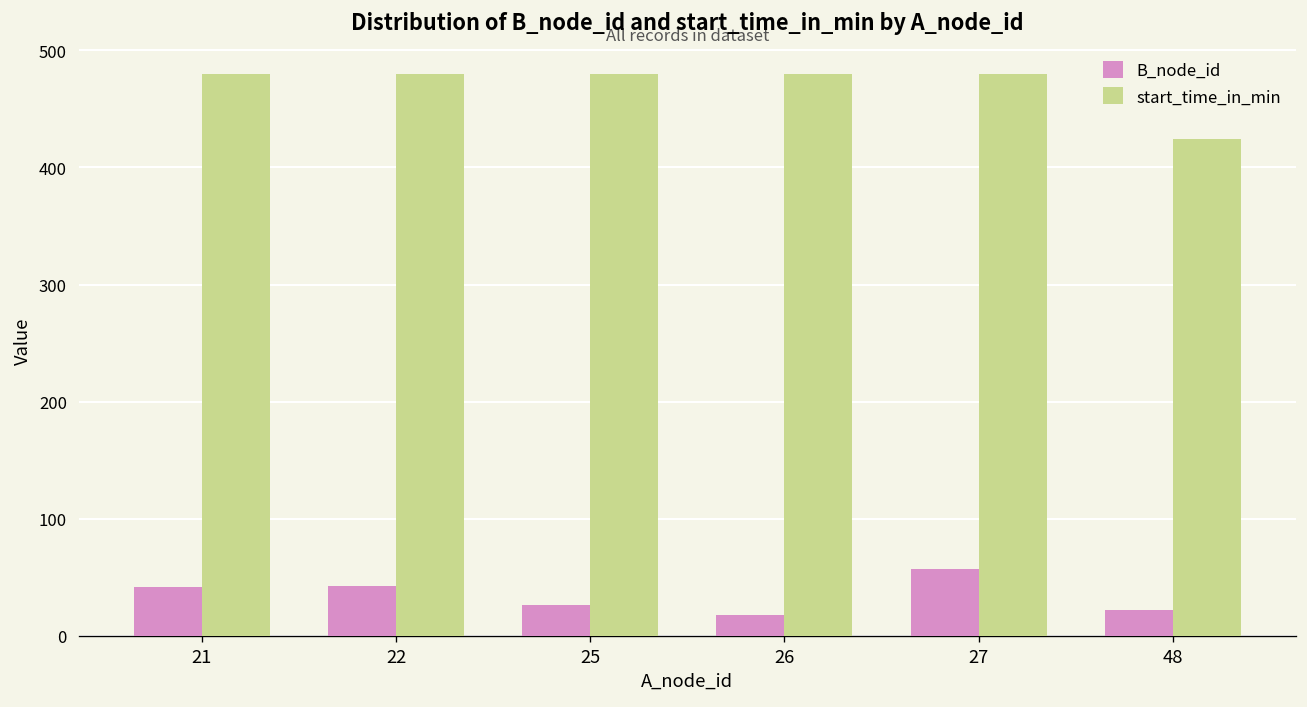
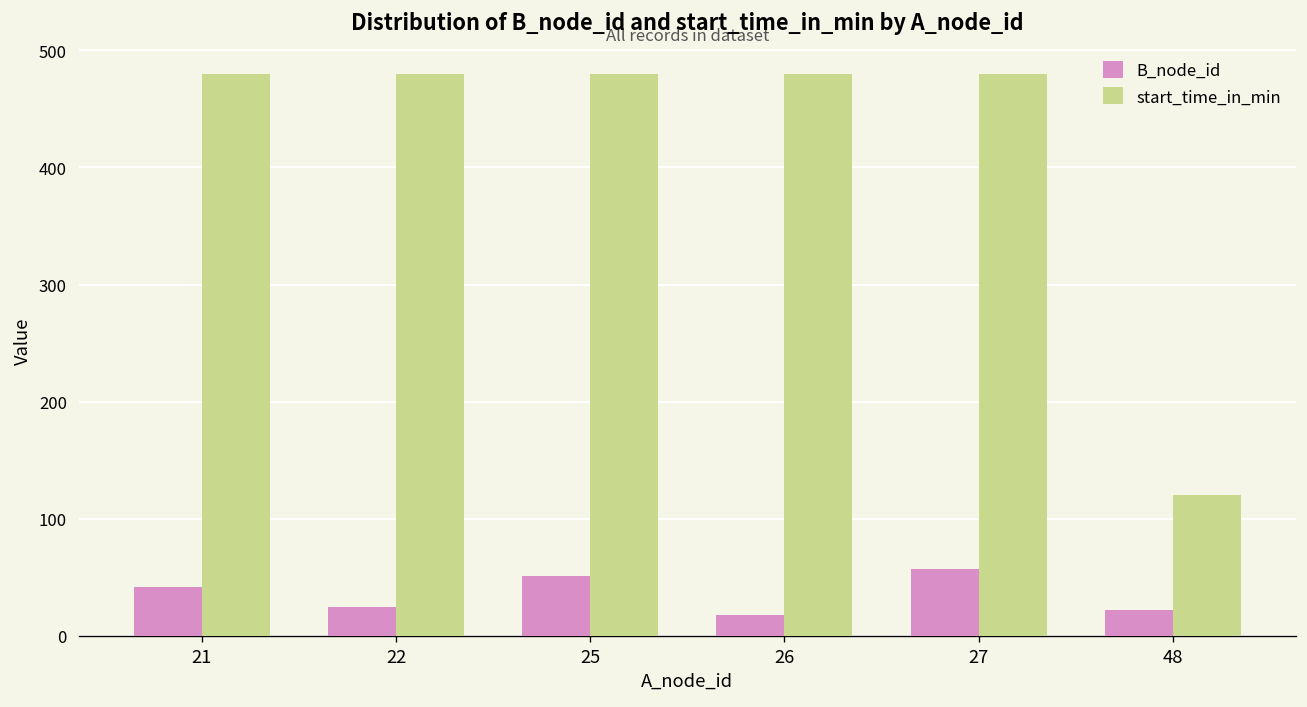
B_node_id, 22: 40 -> 30
B_node_id, 25: 30 -> 50
start_time_in_min, 48: 420 -> 120
